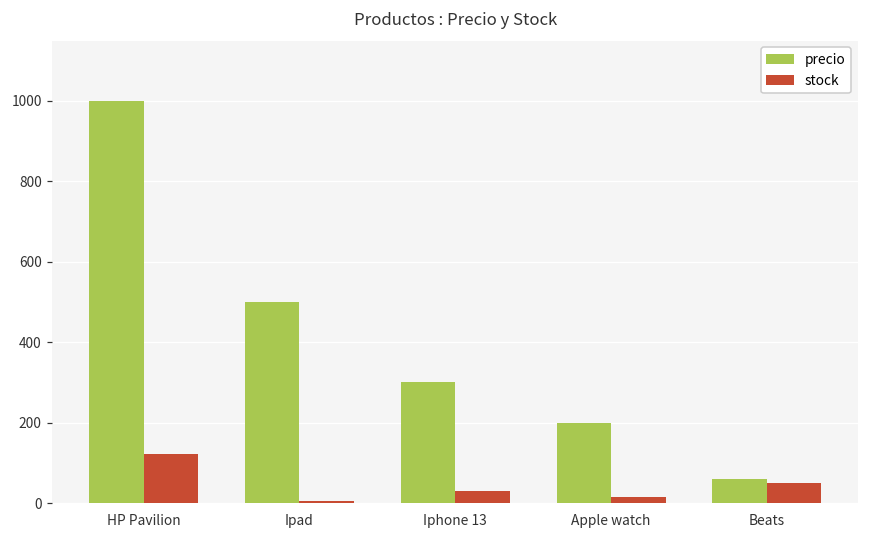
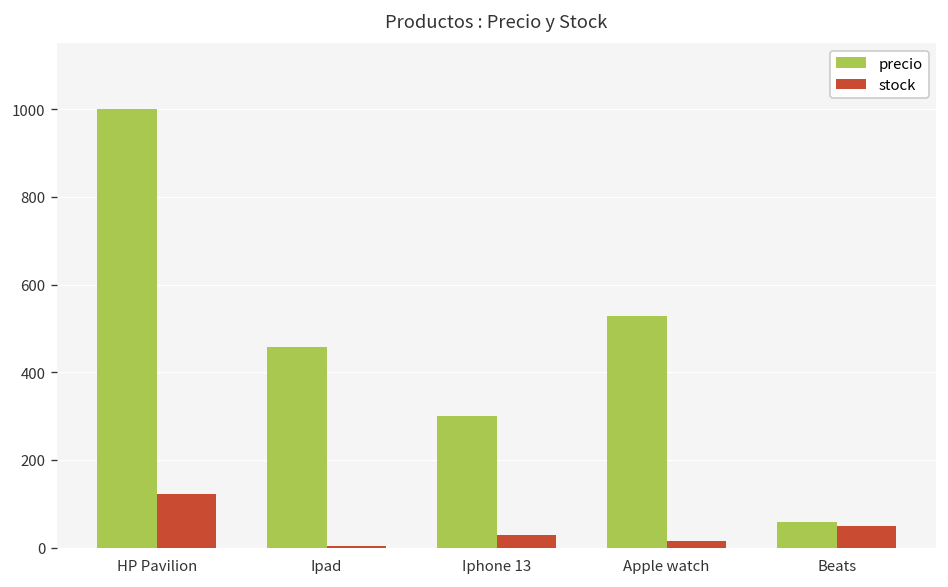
precio, Ipad: 500 -> 460
precio, Apple watch: 200 -> 530
